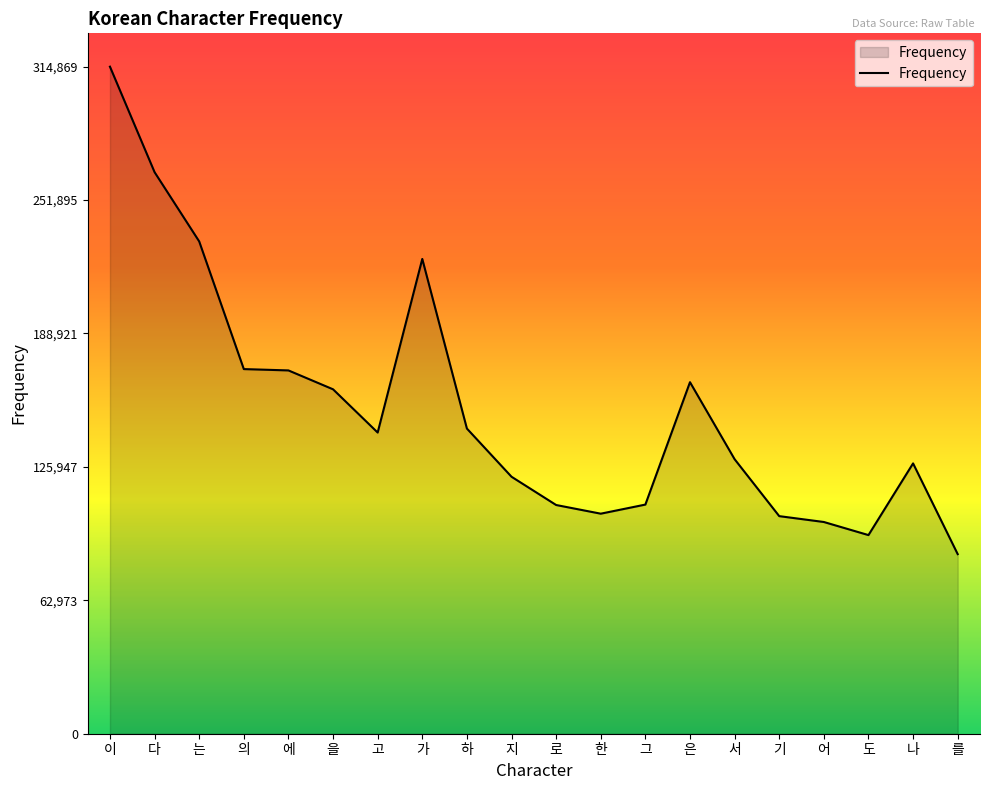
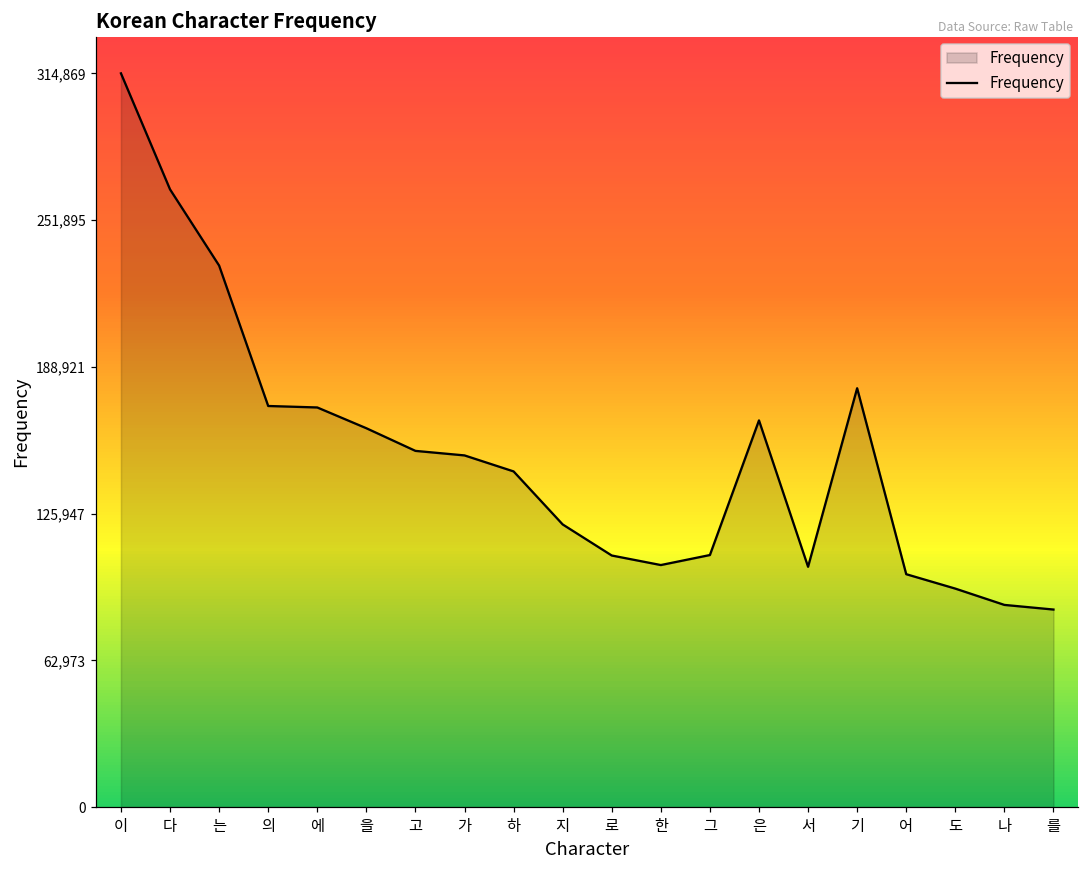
고: 142,000 -> 153,000
가: 224,000 -> 151,000
서: 130,000 -> 103,000
기: 103,000 -> 180,000
나: 128,000 -> 87,000
